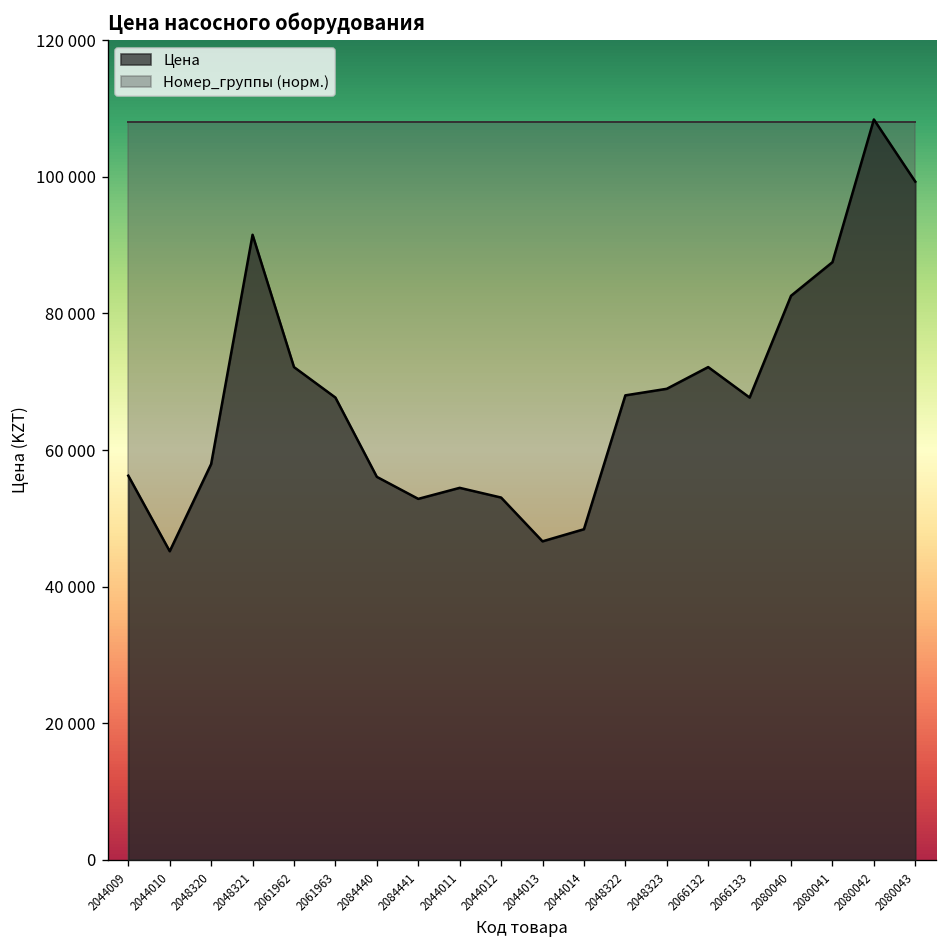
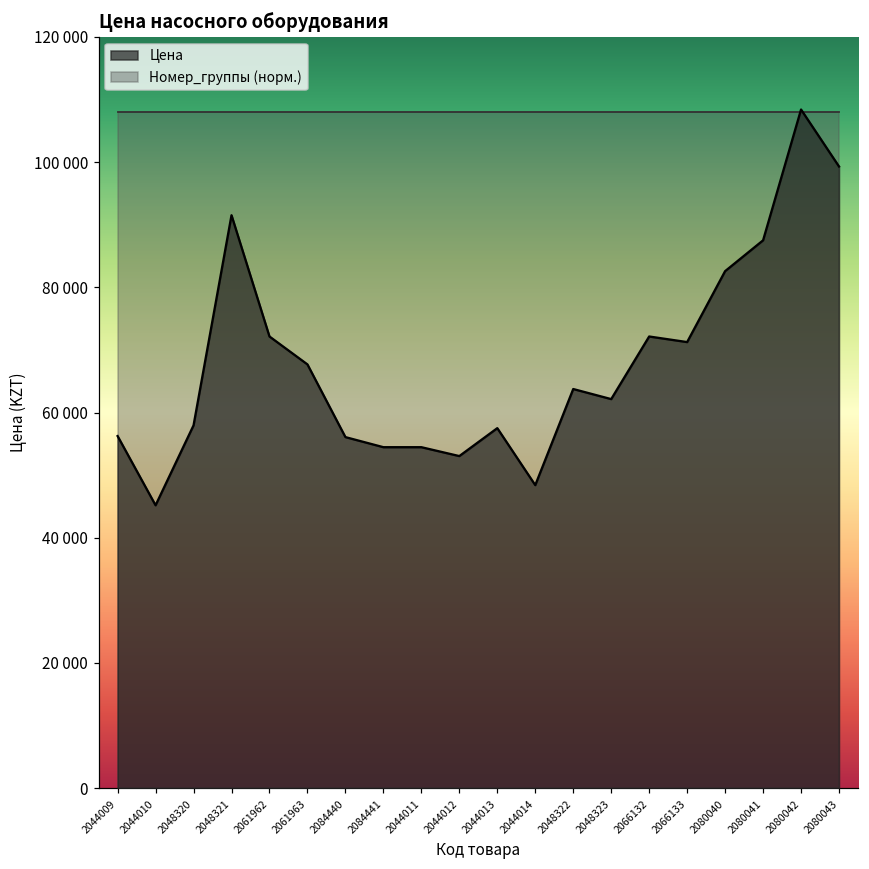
Цена, 2084441: 53000 -> 54000
Цена, 2044013: 47000 -> 58000
Цена, 2048322: 68000 -> 64000
Цена, 2048323: 69000 -> 62000
Цена, 2066133: 68000 -> 71000
